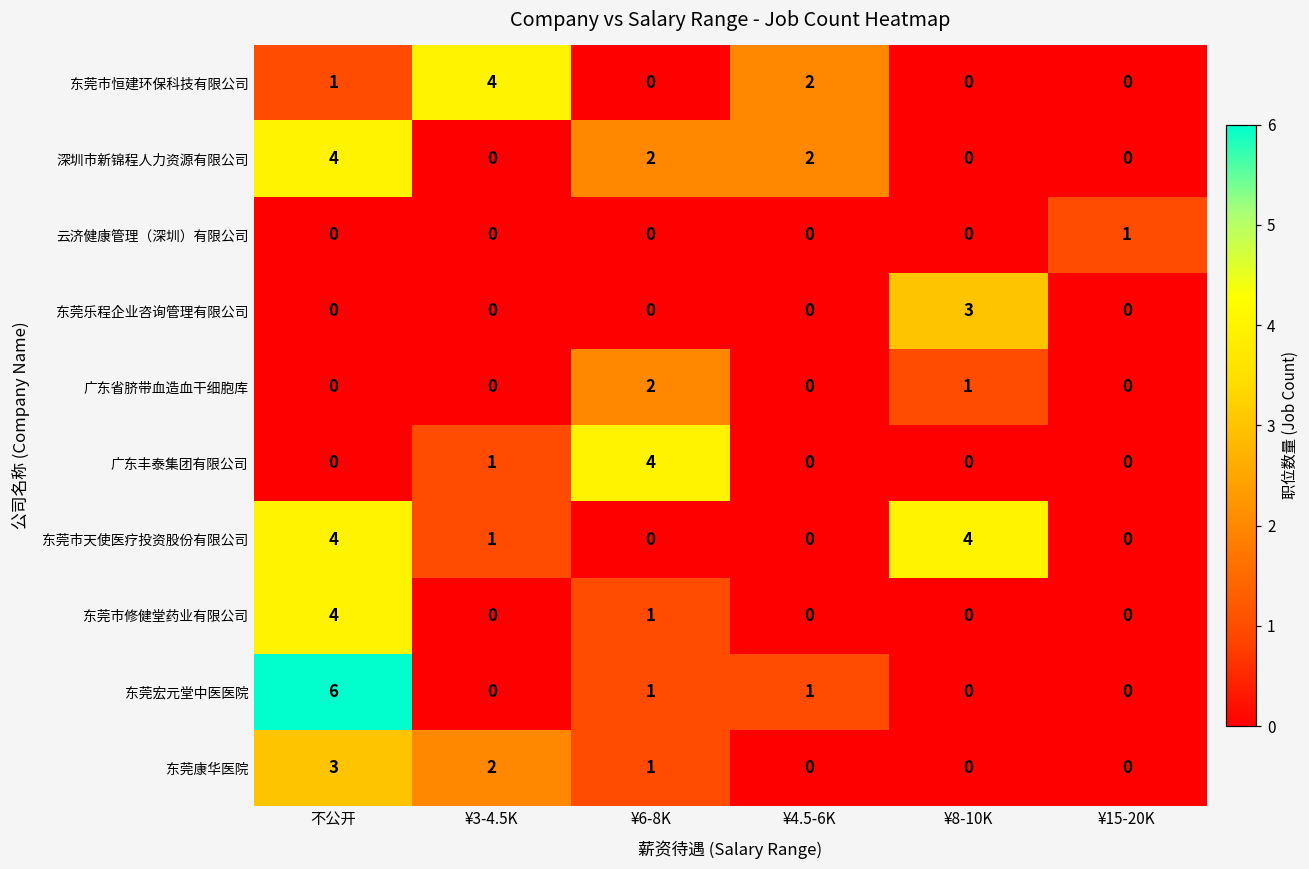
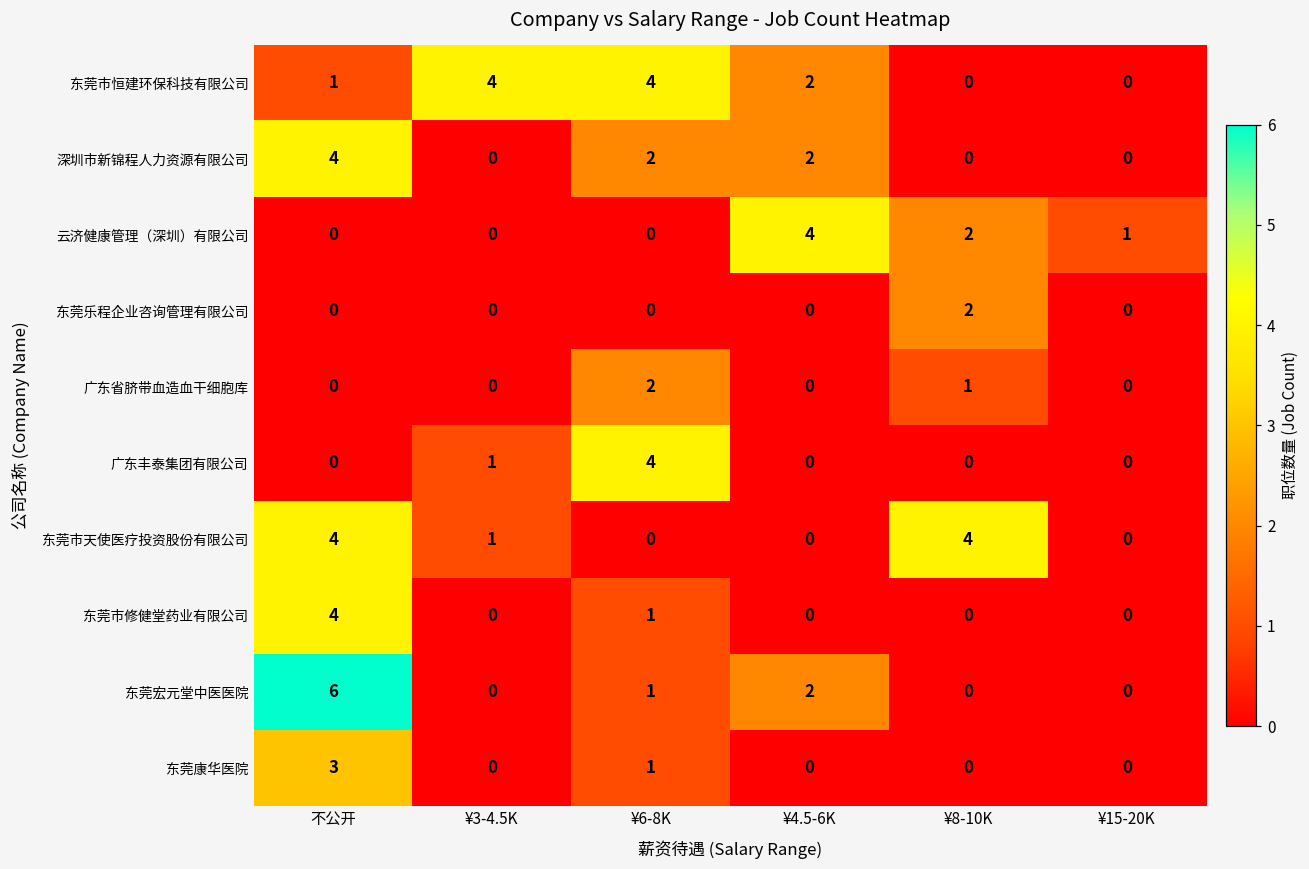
东莞市恒建环保科技有限公司, ¥6-8K: 0 -> 4
云济健康管理（深圳）有限公司, ¥4.5-6K: 0 -> 4
云济健康管理（深圳）有限公司, ¥8-10K: 0 -> 2
东莞乐程企业咨询管理有限公司, ¥8-10K: 3 -> 2
东莞宏元堂中医医院, ¥4.5-6K: 1 -> 2
东莞康华医院, ¥3-4.5K: 2 -> 0
